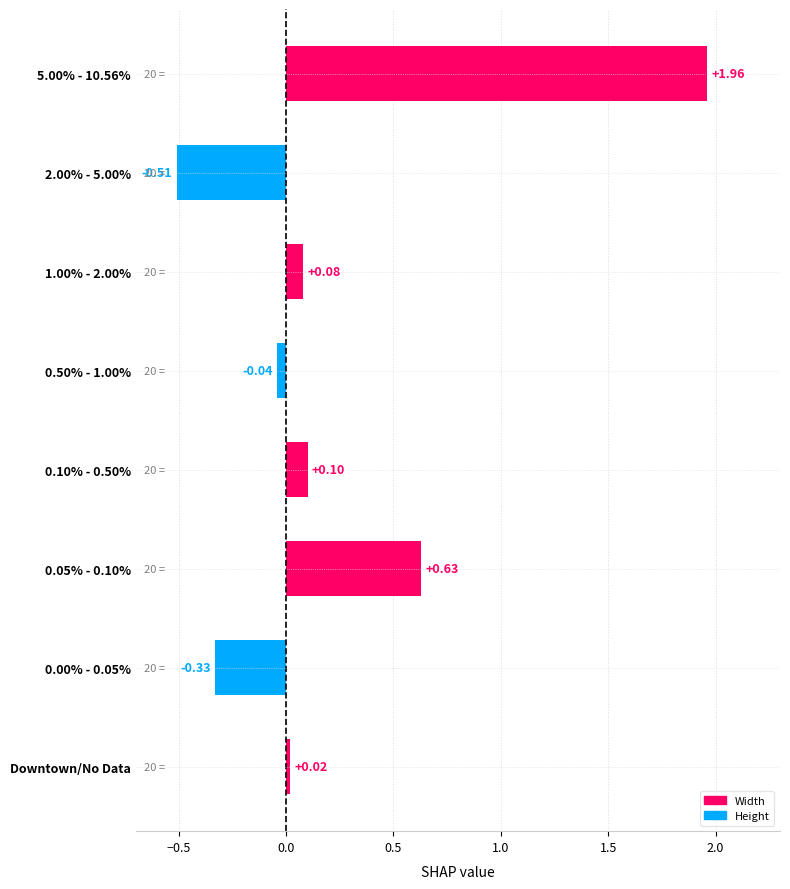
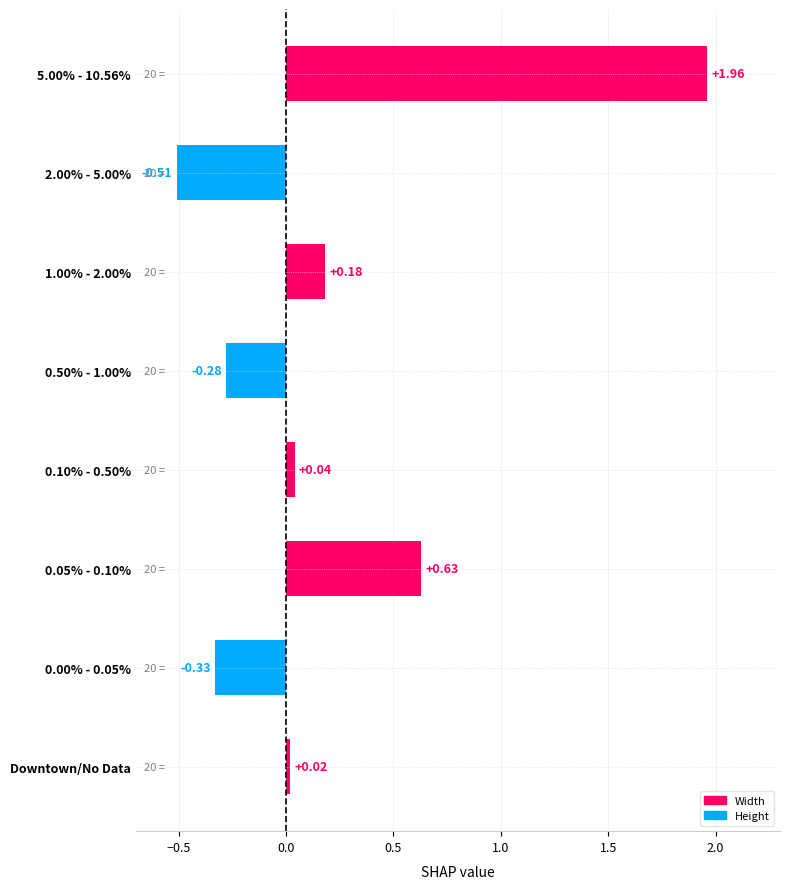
Width, 1.00% - 2.00%: +0.08 -> +0.18
Height, 0.50% - 1.00%: -0.04 -> -0.28
Width, 0.10% - 0.50%: +0.10 -> +0.04
